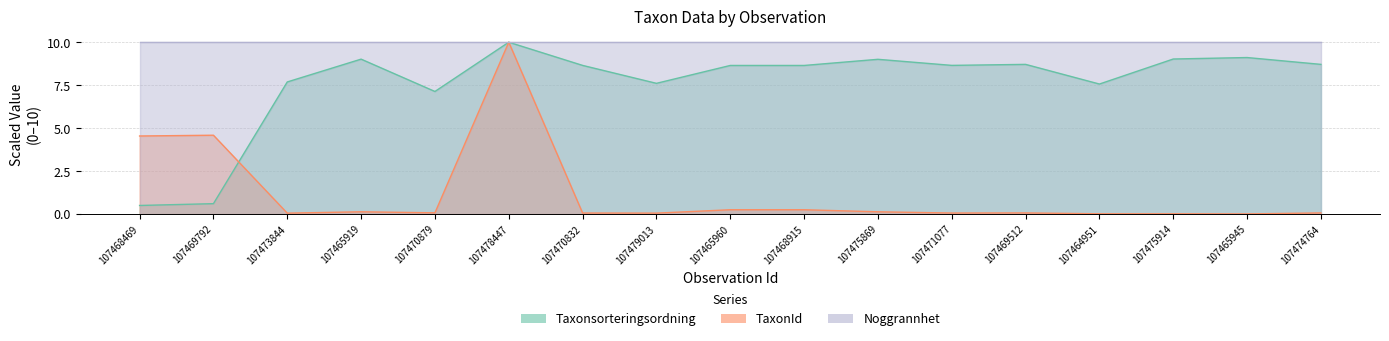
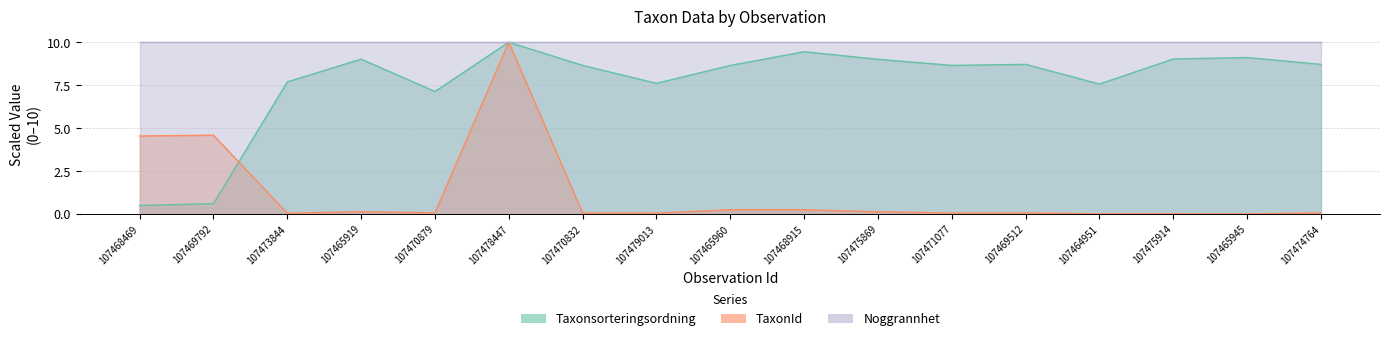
Taxonsorteringsordning, 107468915: 8.6 -> 9.4
